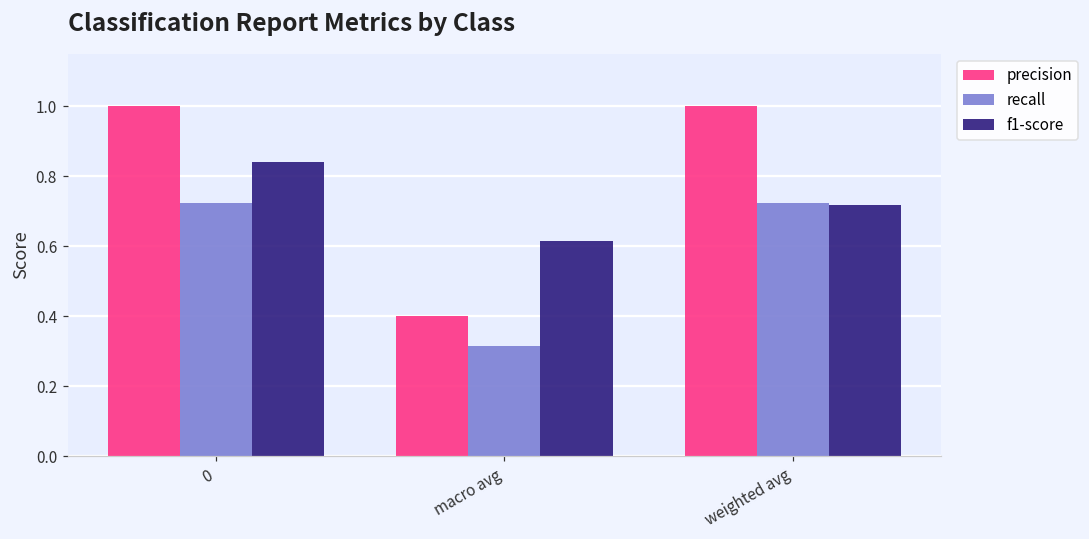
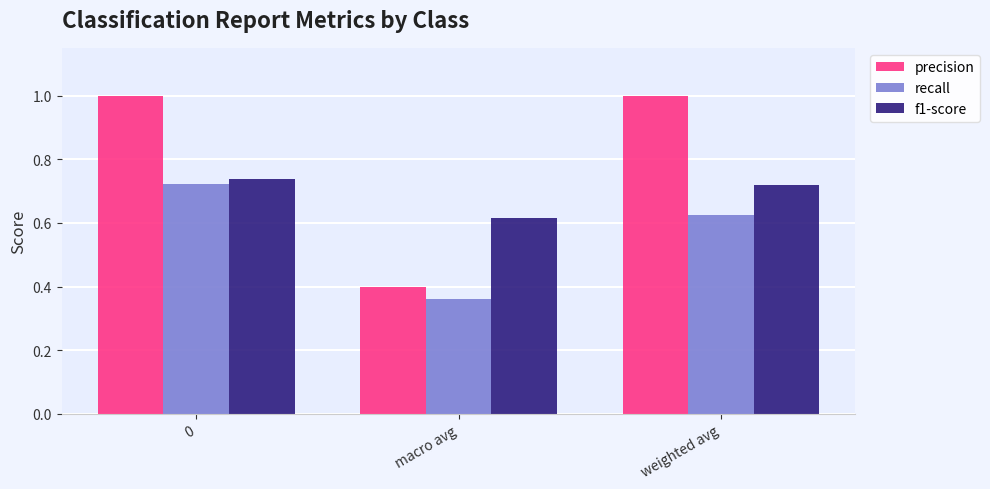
f1-score, 0: 0.84 -> 0.74
recall, macro avg: 0.32 -> 0.36
recall, weighted avg: 0.72 -> 0.63
